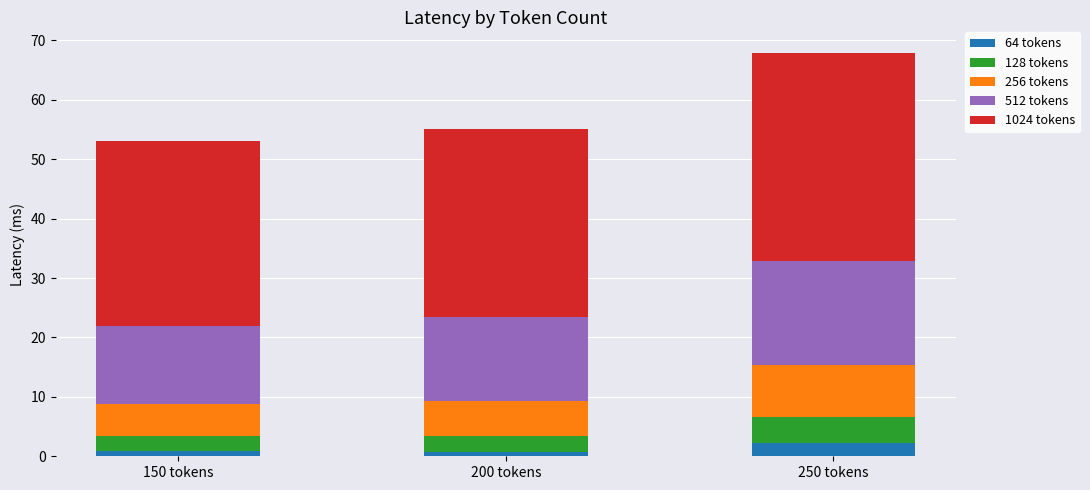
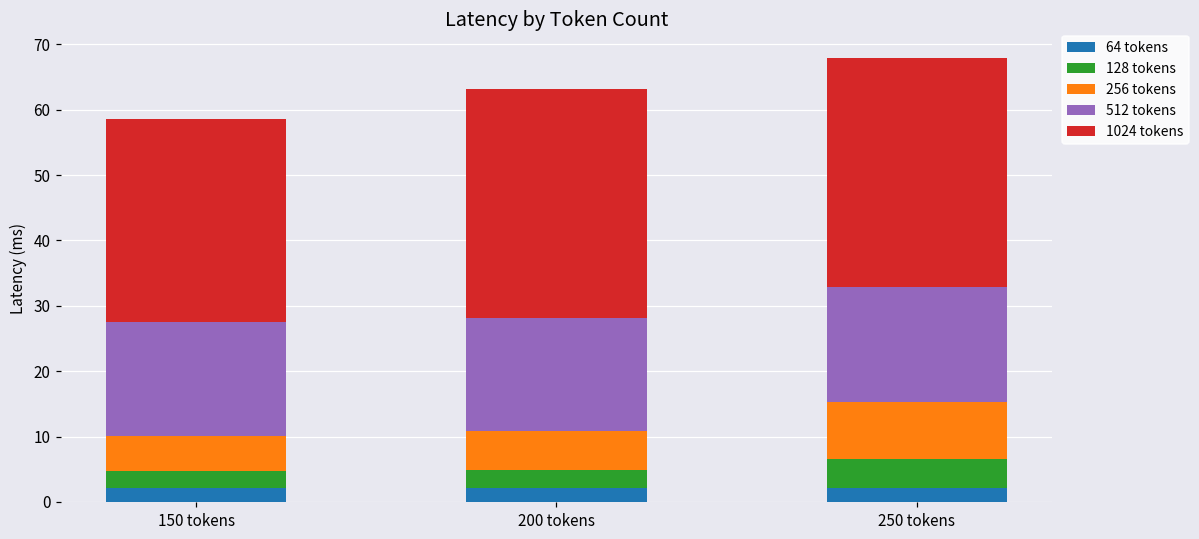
64 tokens, 150 tokens: 1 -> 2
512 tokens, 150 tokens: 13 -> 18
64 tokens, 200 tokens: 1 -> 2
512 tokens, 200 tokens: 14 -> 17
1024 tokens, 200 tokens: 32 -> 35
